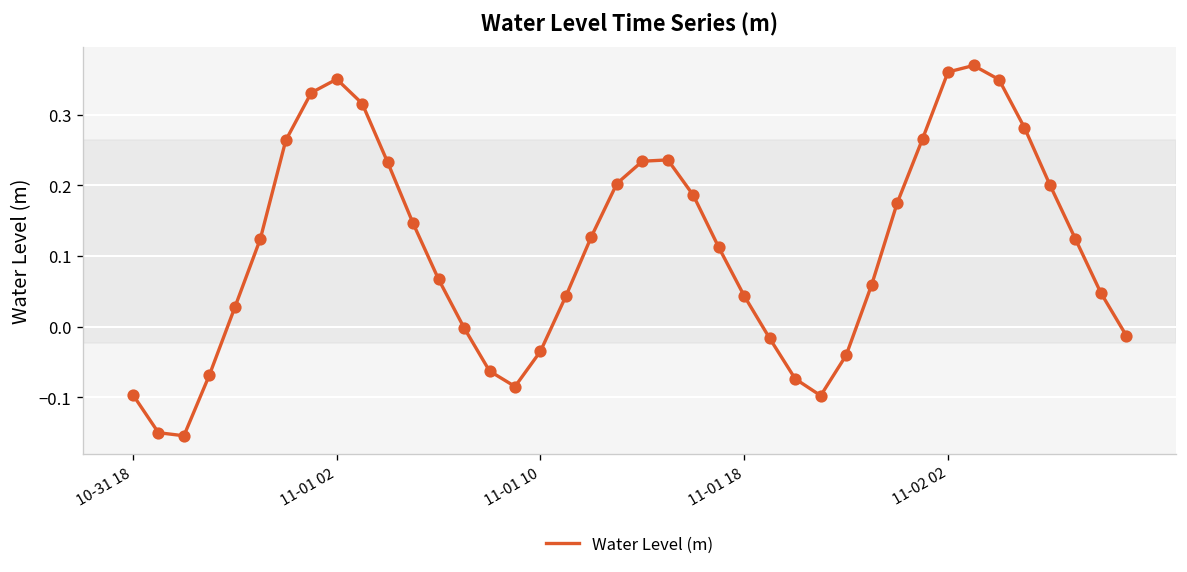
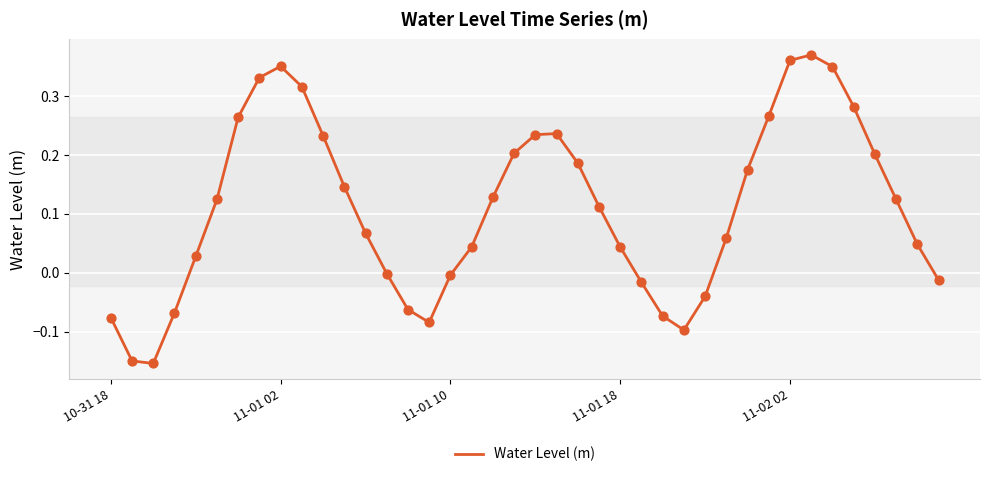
10-31 18: -0.10 -> -0.08
11-01 10: -0.03 -> 0.00
